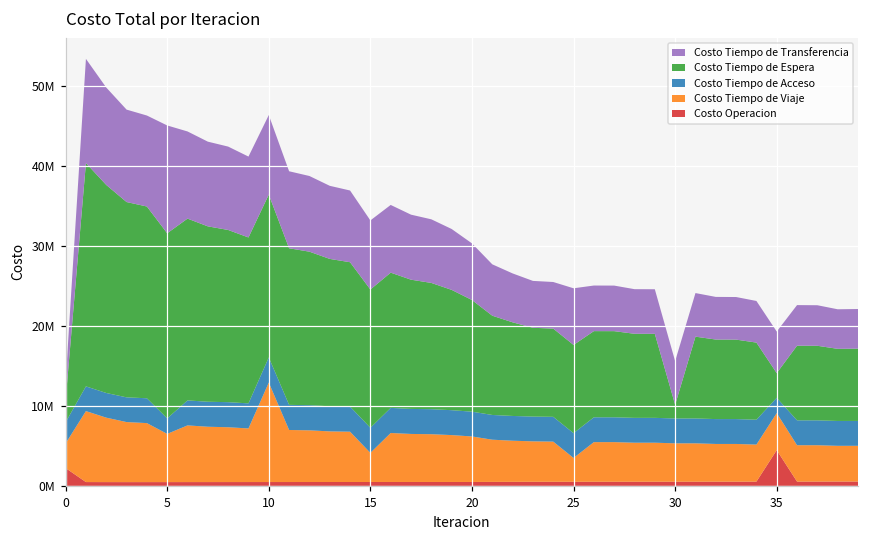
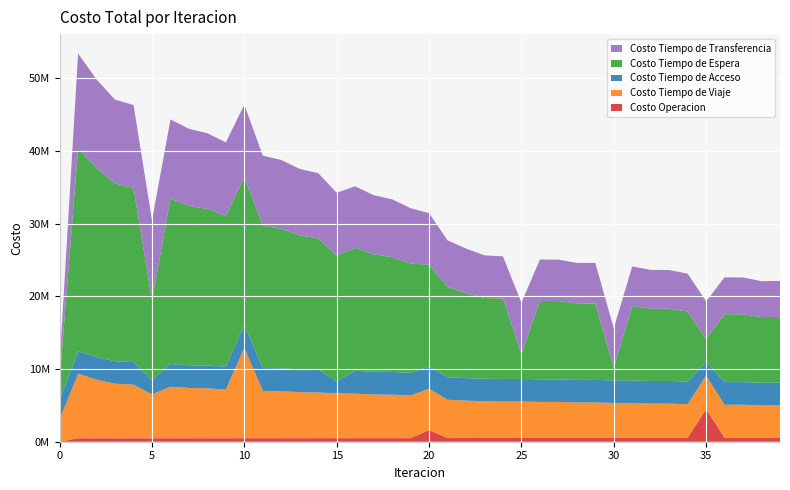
Costo Operacion, 0: 2000000 -> 0
Costo Tiempo de Espera, 5: 23000000 -> 11000000
Costo Tiempo de Transferencia, 5: 13000000 -> 11000000
Costo Tiempo de Viaje, 15: 4000000 -> 6000000
Costo Tiempo de Acceso, 15: 3000000 -> 2000000
Costo Operacion, 20: 0 -> 2000000
Costo Tiempo de Viaje, 25: 3000000 -> 5000000
Costo Tiempo de Espera, 25: 11000000 -> 3000000
